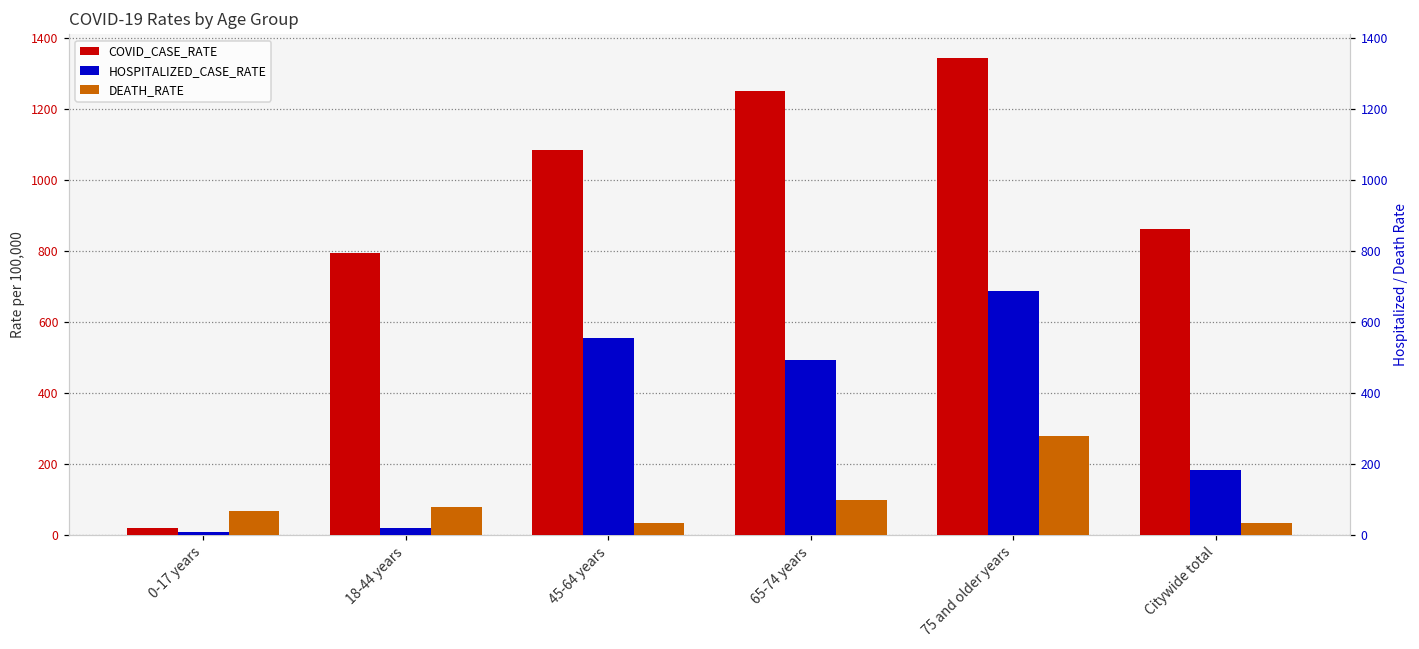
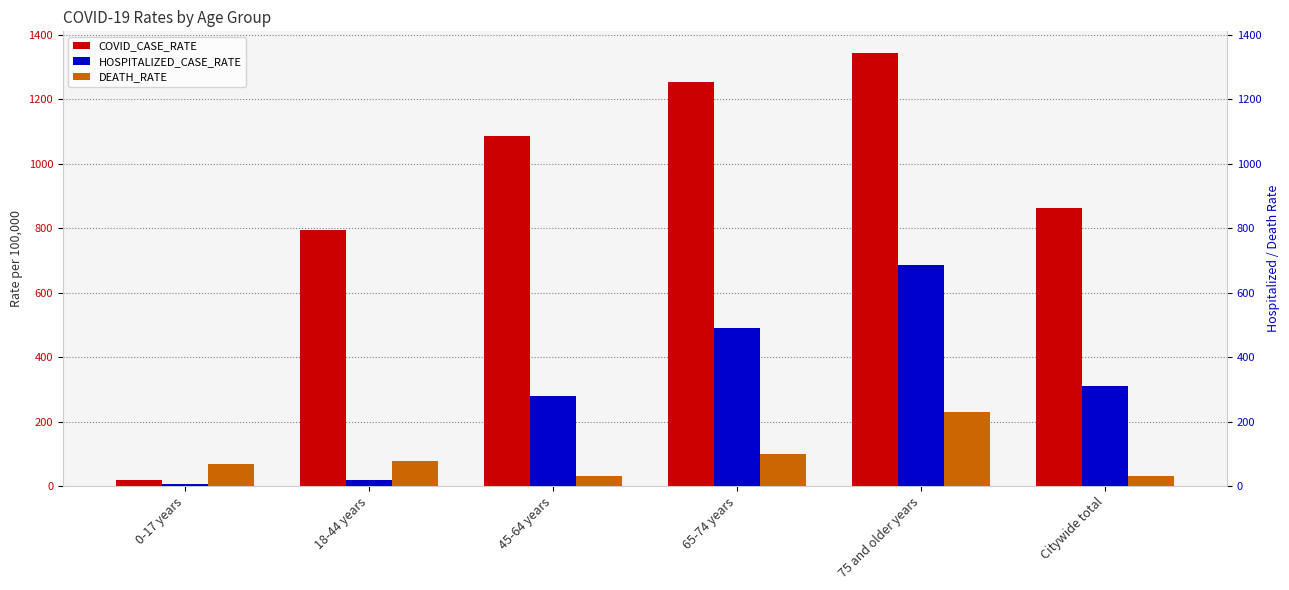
HOSPITALIZED_CASE_RATE, 45-64 years: 550 -> 280
DEATH_RATE, 75 and older years: 280 -> 230
HOSPITALIZED_CASE_RATE, Citywide total: 180 -> 310
